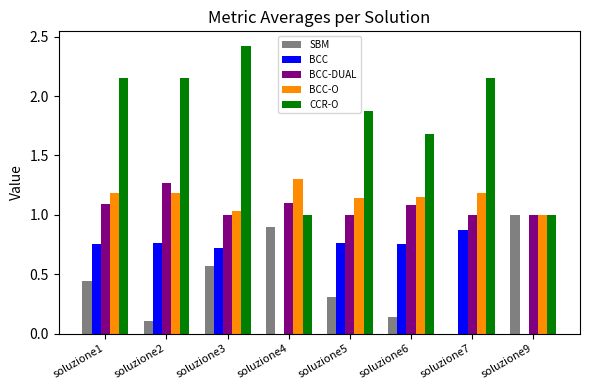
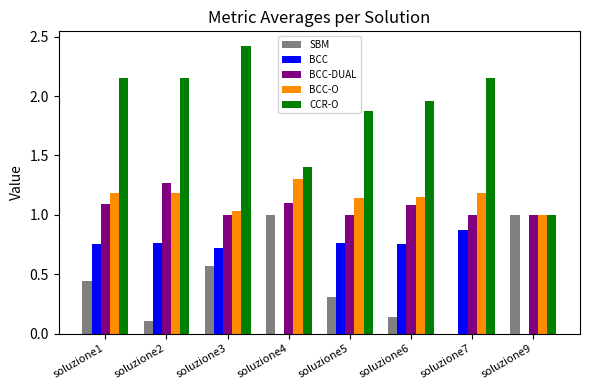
SBM, soluzione4: 0.9 -> 1.0
CCR-O, soluzione4: 1.0 -> 1.4
CCR-O, soluzione6: 1.68 -> 1.96
